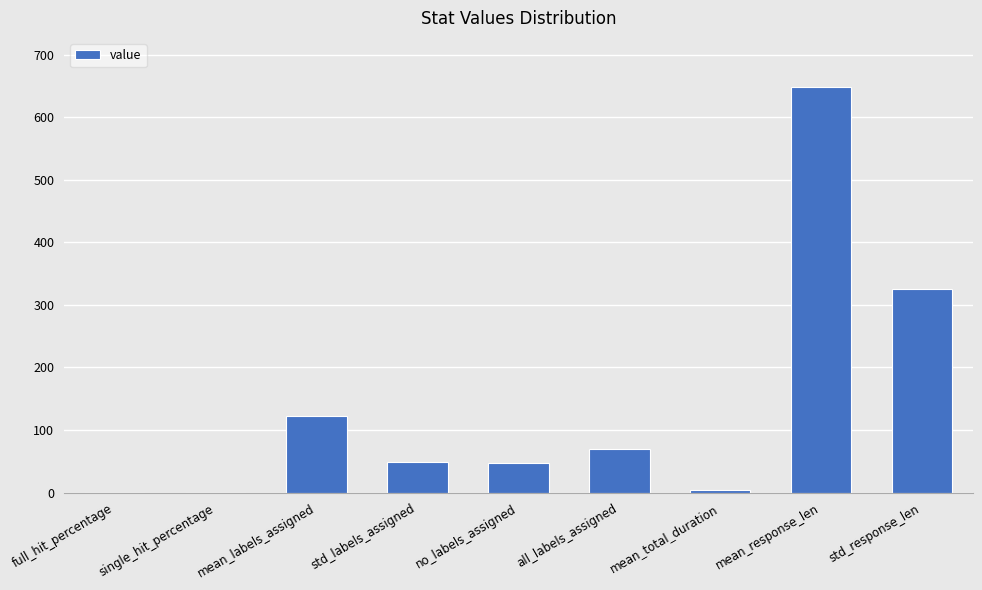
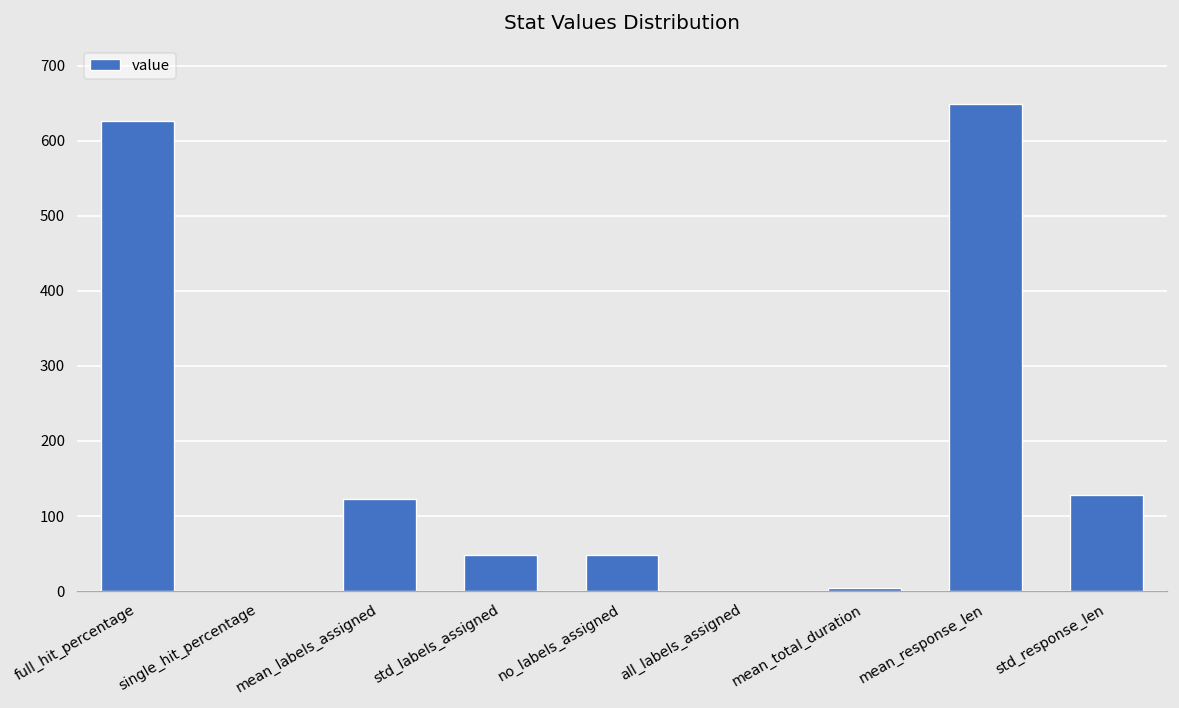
full_hit_percentage: 0 -> 630
all_labels_assigned: 70 -> 0
std_response_len: 330 -> 130
